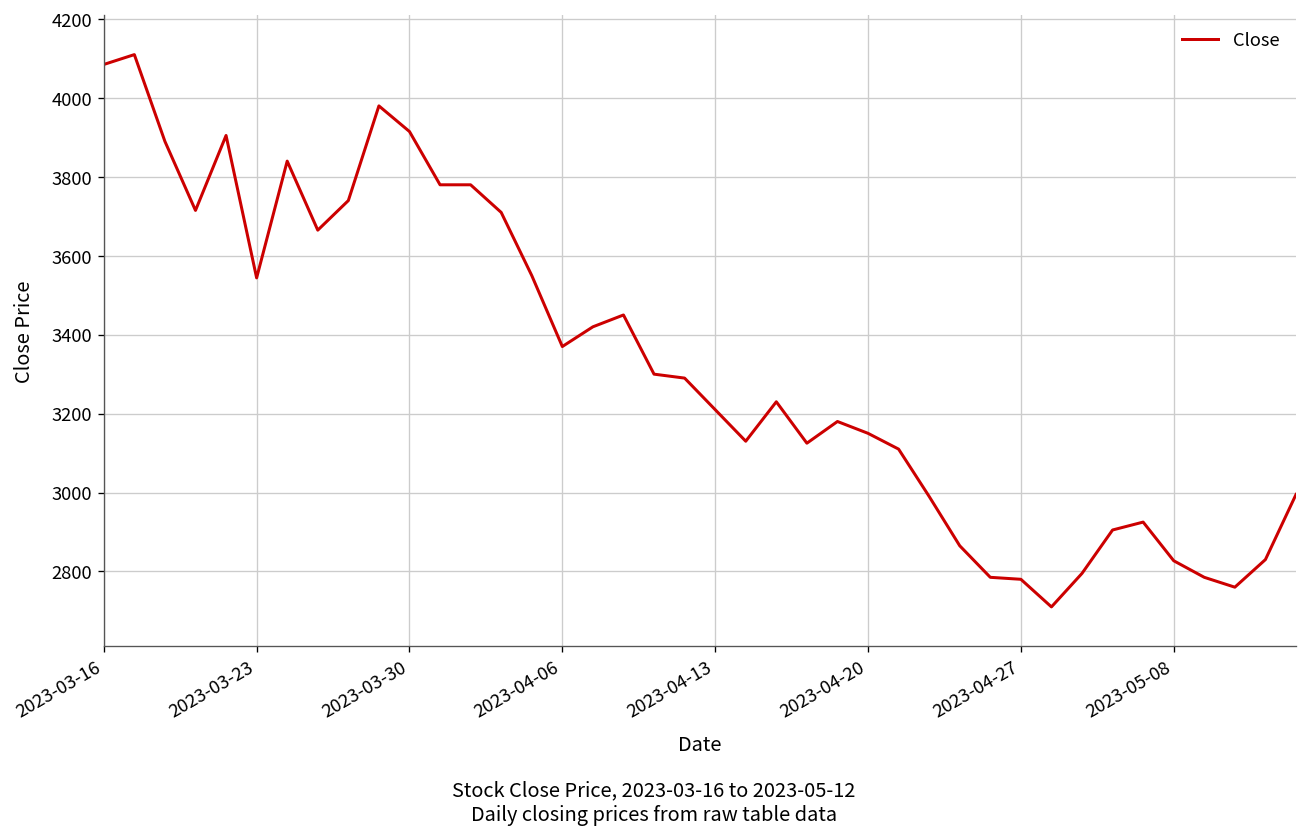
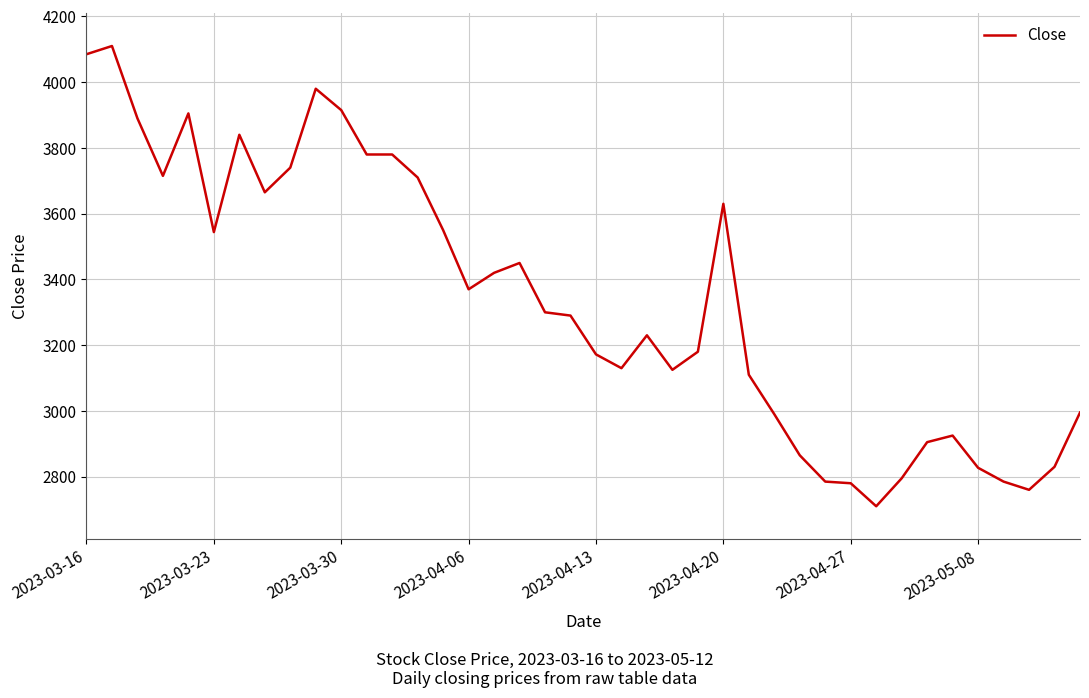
2023-04-13: 3210 -> 3170
2023-04-20: 3150 -> 3630
